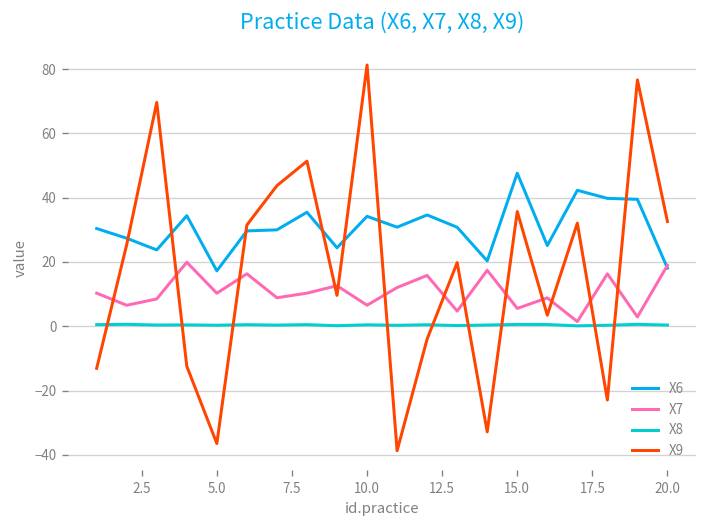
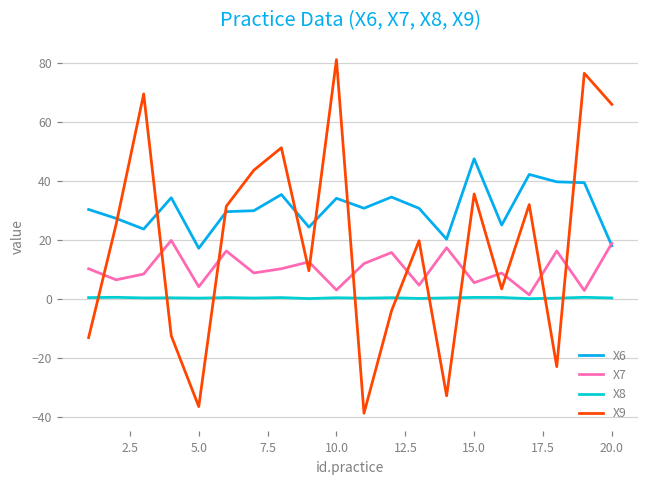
X7, 5.0: 10 -> 4
X7, 10.0: 7 -> 3
X9, 20.0: 33 -> 66
